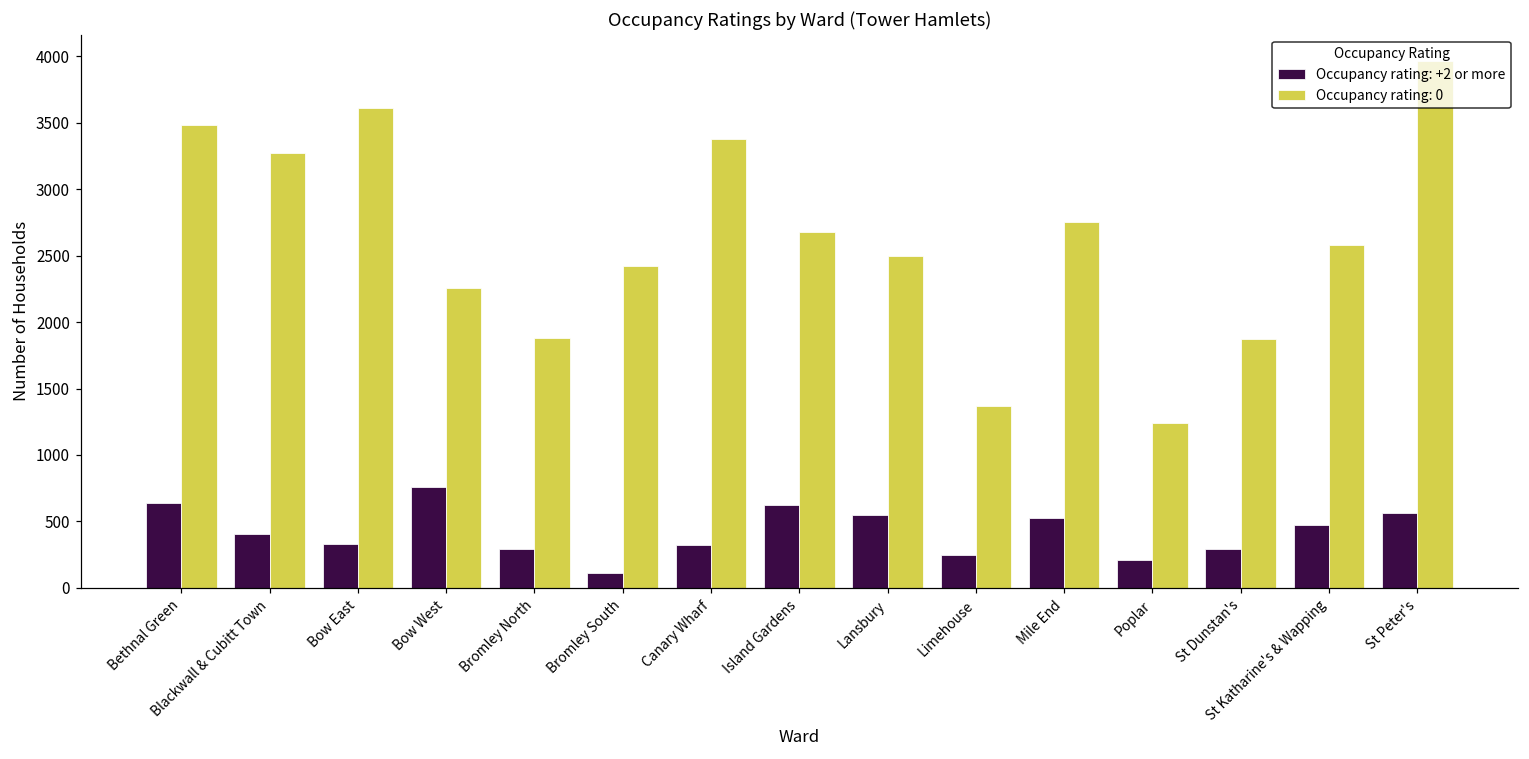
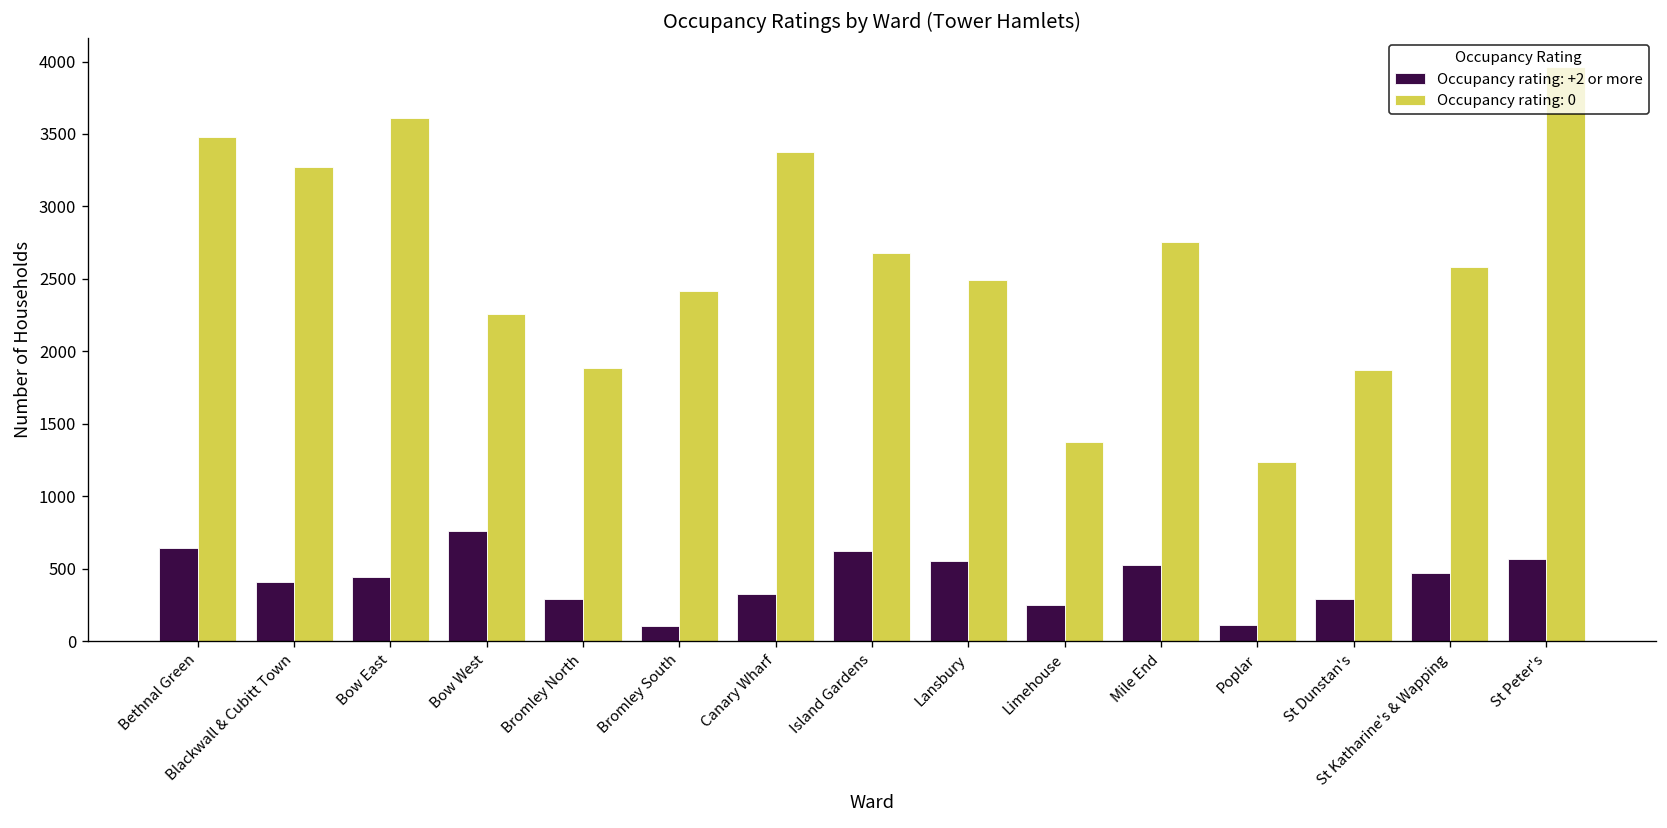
Occupancy rating: +2 or more, Bow East: 330 -> 440
Occupancy rating: +2 or more, Poplar: 210 -> 120
